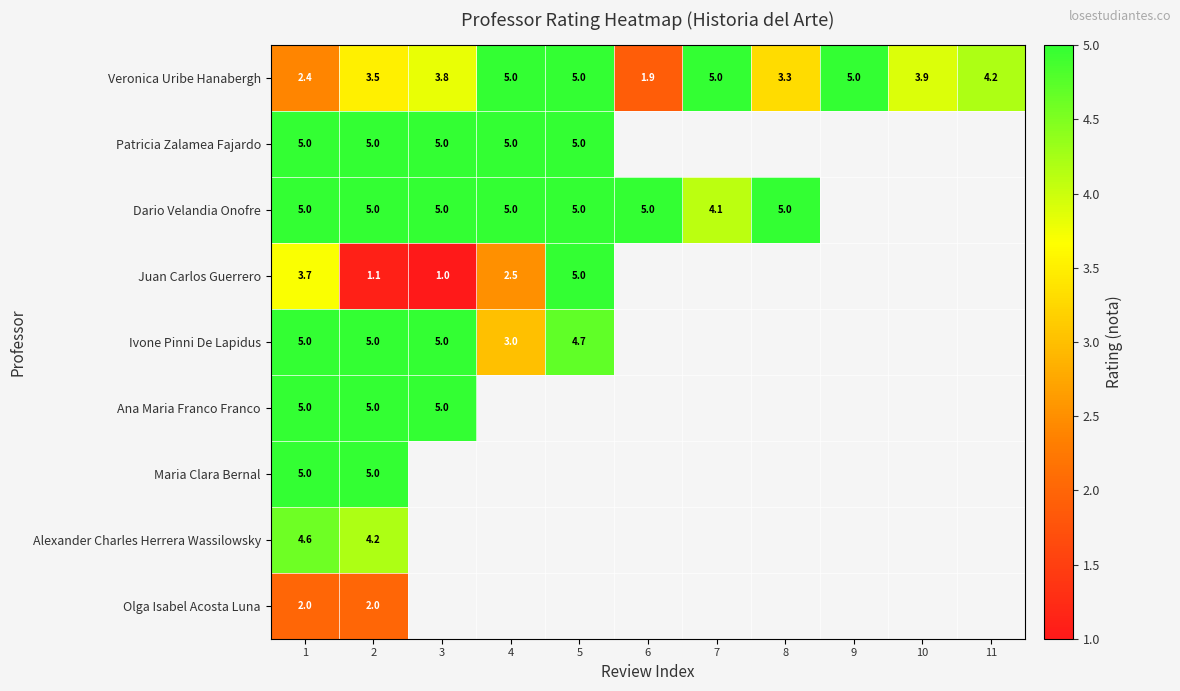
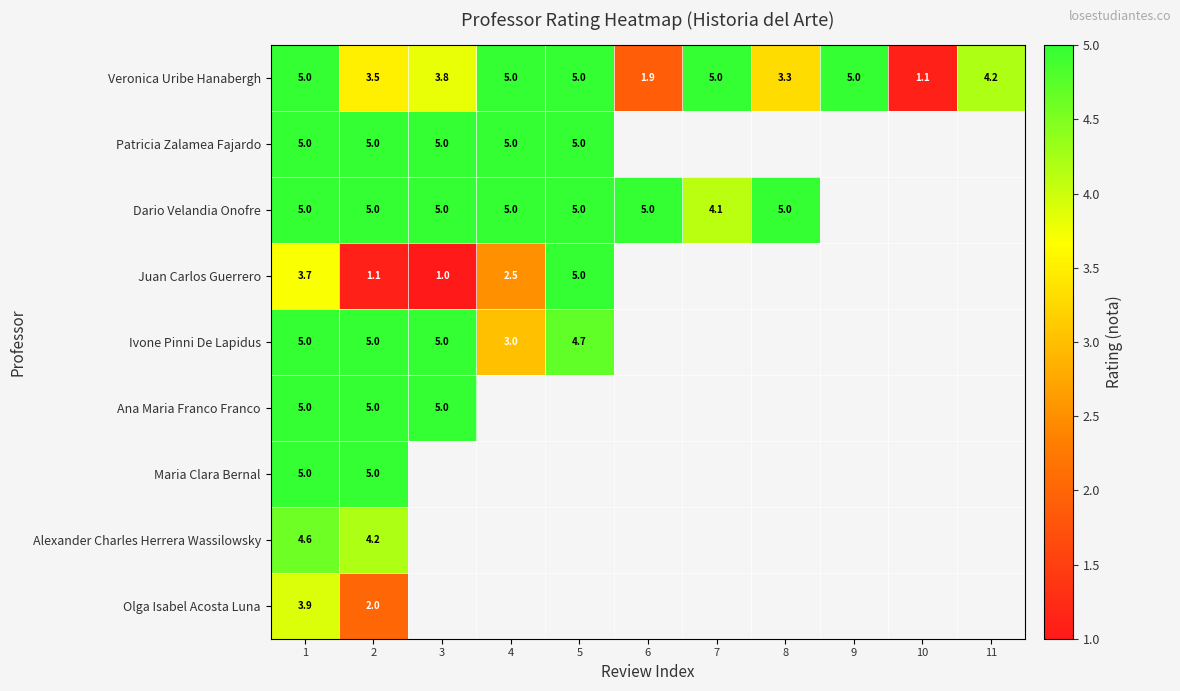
Veronica Uribe Hanabergh, 1: 2.4 -> 5.0
Veronica Uribe Hanabergh, 10: 3.9 -> 1.1
Olga Isabel Acosta Luna, 1: 2.0 -> 3.9
